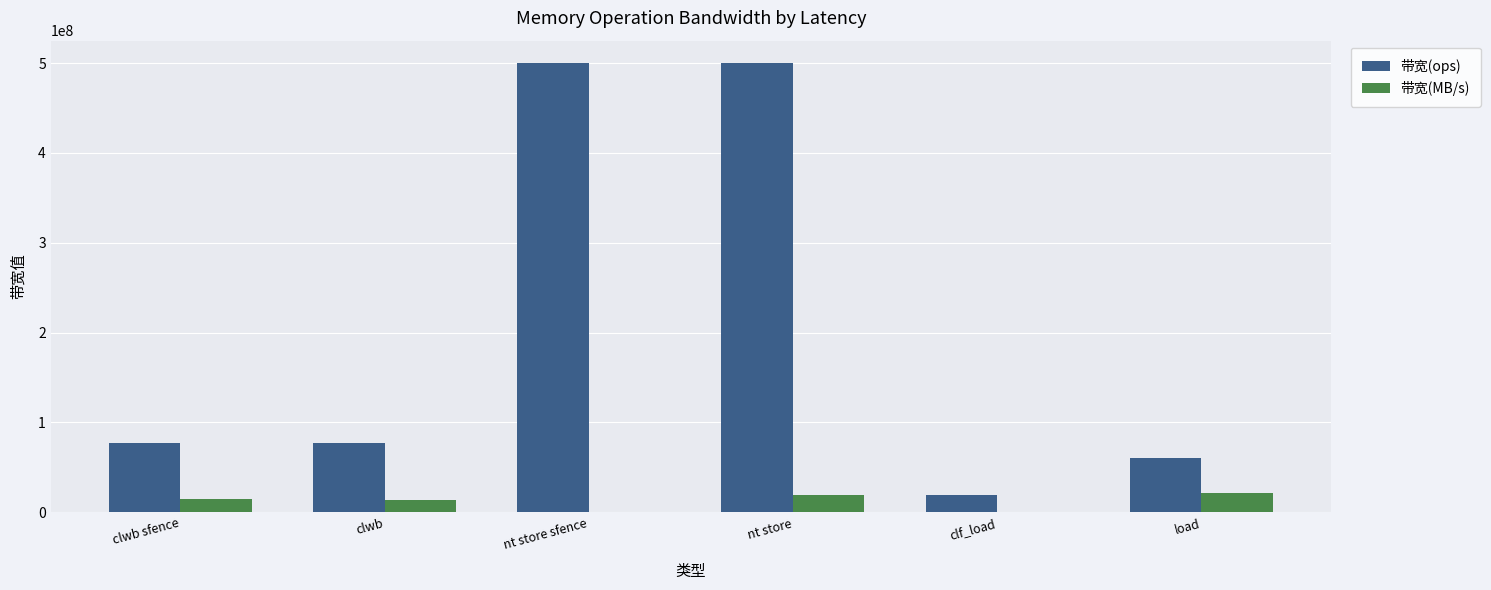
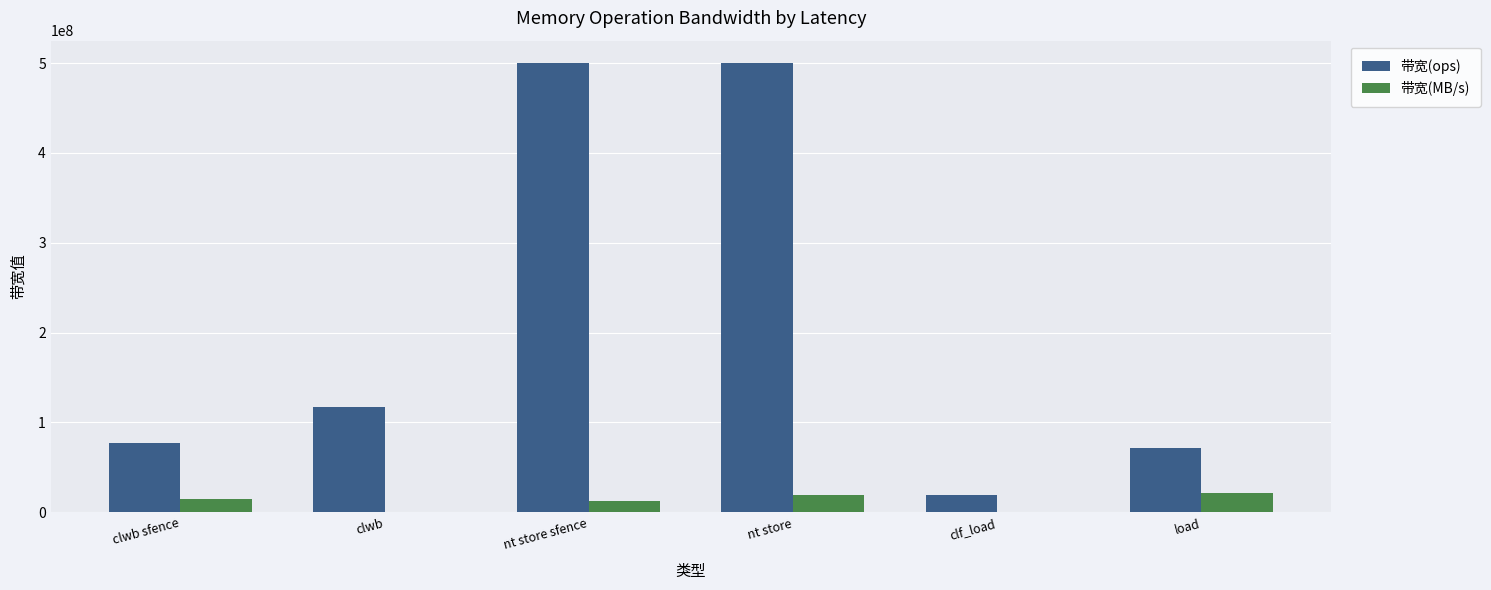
带宽(ops), clwb: 80000000 -> 120000000
带宽(MB/s), clwb: 10000000 -> 0
带宽(MB/s), nt store sfence: 0 -> 10000000
带宽(ops), load: 60000000 -> 70000000
